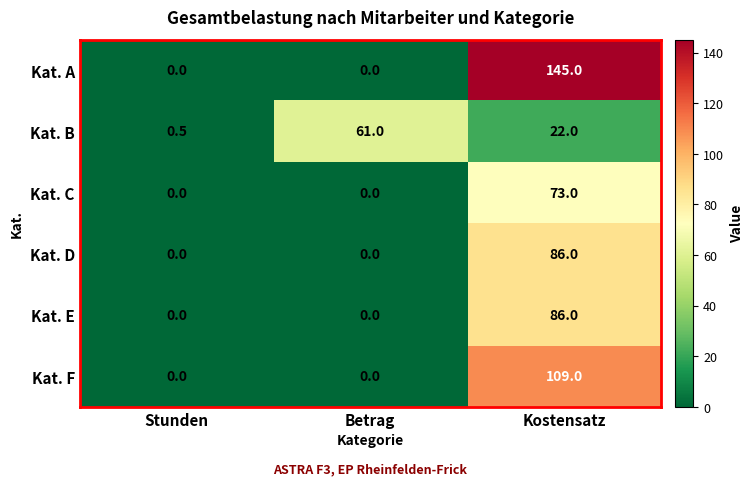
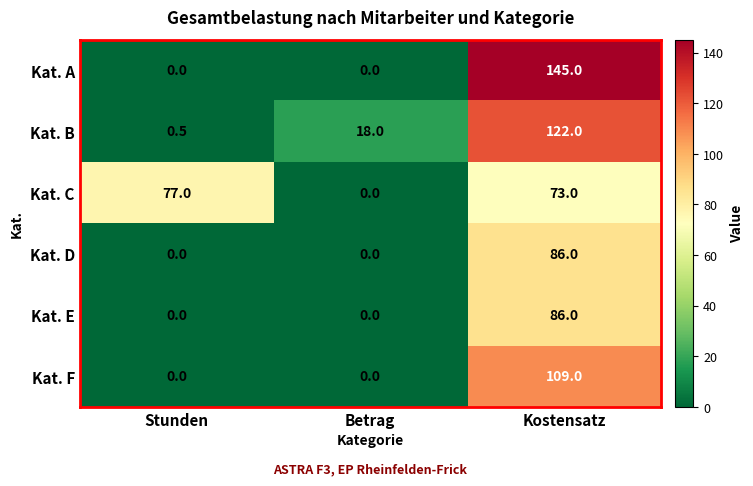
Kat. B, Betrag: 61.0 -> 18.0
Kat. B, Kostensatz: 22.0 -> 122.0
Kat. C, Stunden: 0.0 -> 77.0
